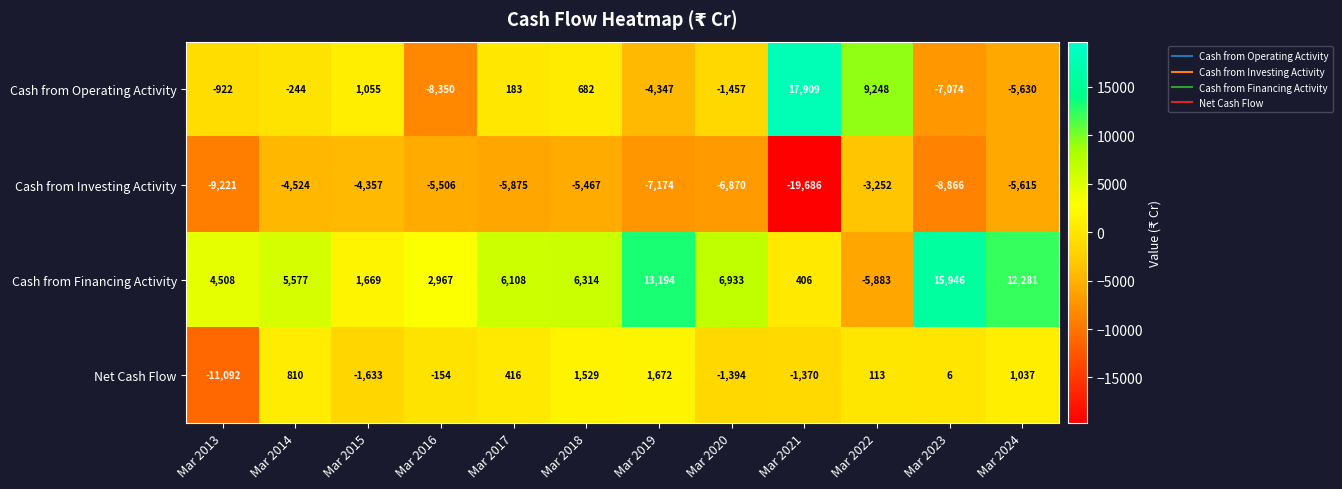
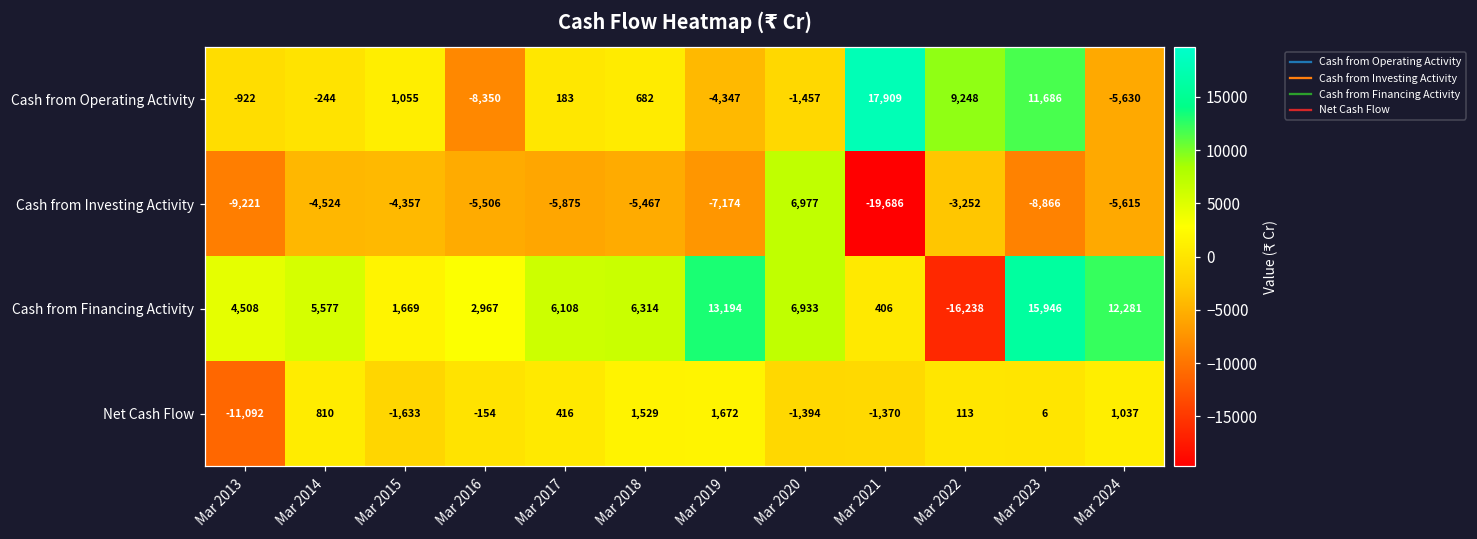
Cash from Operating Activity, Mar 2023: -7,074 -> 11,686
Cash from Investing Activity, Mar 2020: -6,870 -> 6,977
Cash from Financing Activity, Mar 2022: -5,883 -> -16,238
